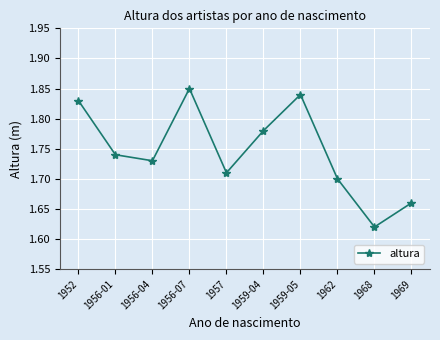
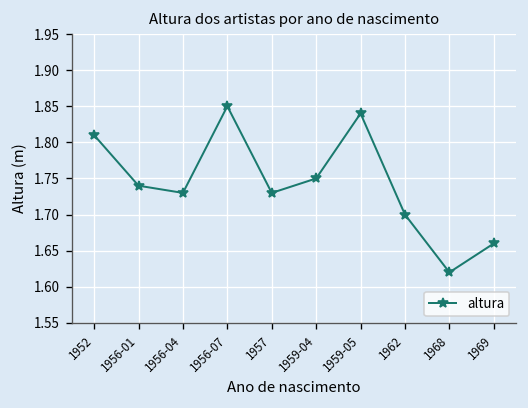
1952: 1.83 -> 1.81
1957: 1.71 -> 1.73
1959-04: 1.78 -> 1.75
